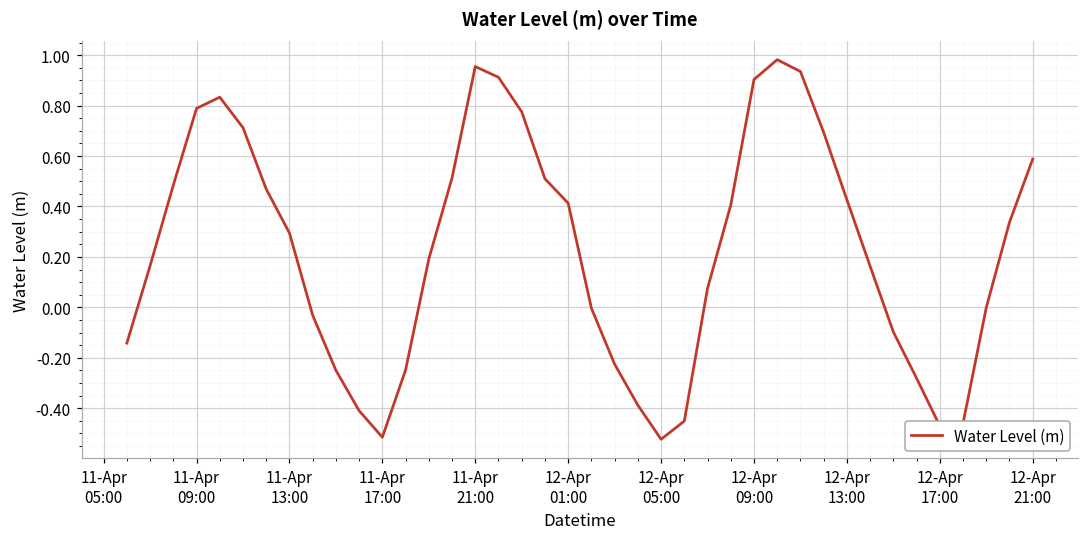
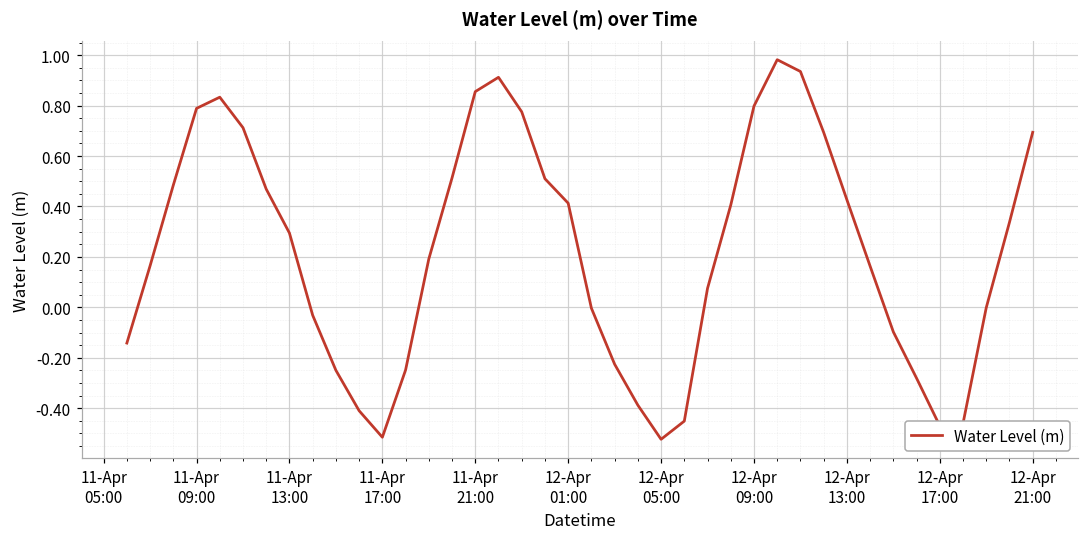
11-Apr 21:00: 0.95 -> 0.86
12-Apr 09:00: 0.90 -> 0.80
12-Apr 21:00: 0.59 -> 0.69
